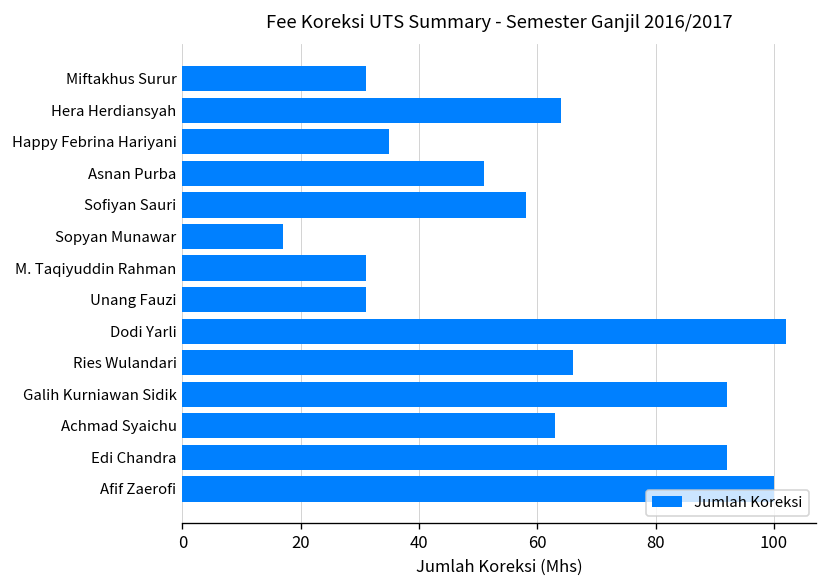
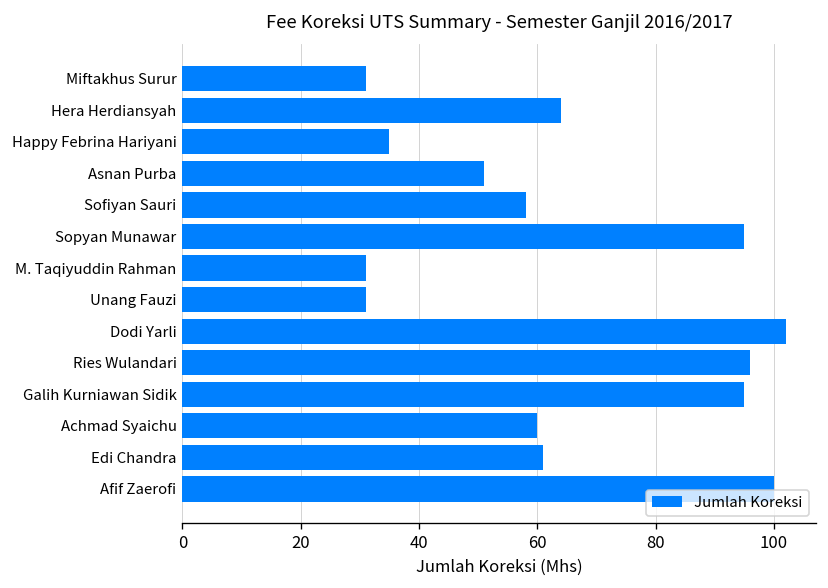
Sopyan Munawar: 17 -> 95
Ries Wulandari: 66 -> 96
Galih Kurniawan Sidik: 92 -> 95
Achmad Syaichu: 63 -> 60
Edi Chandra: 92 -> 61
